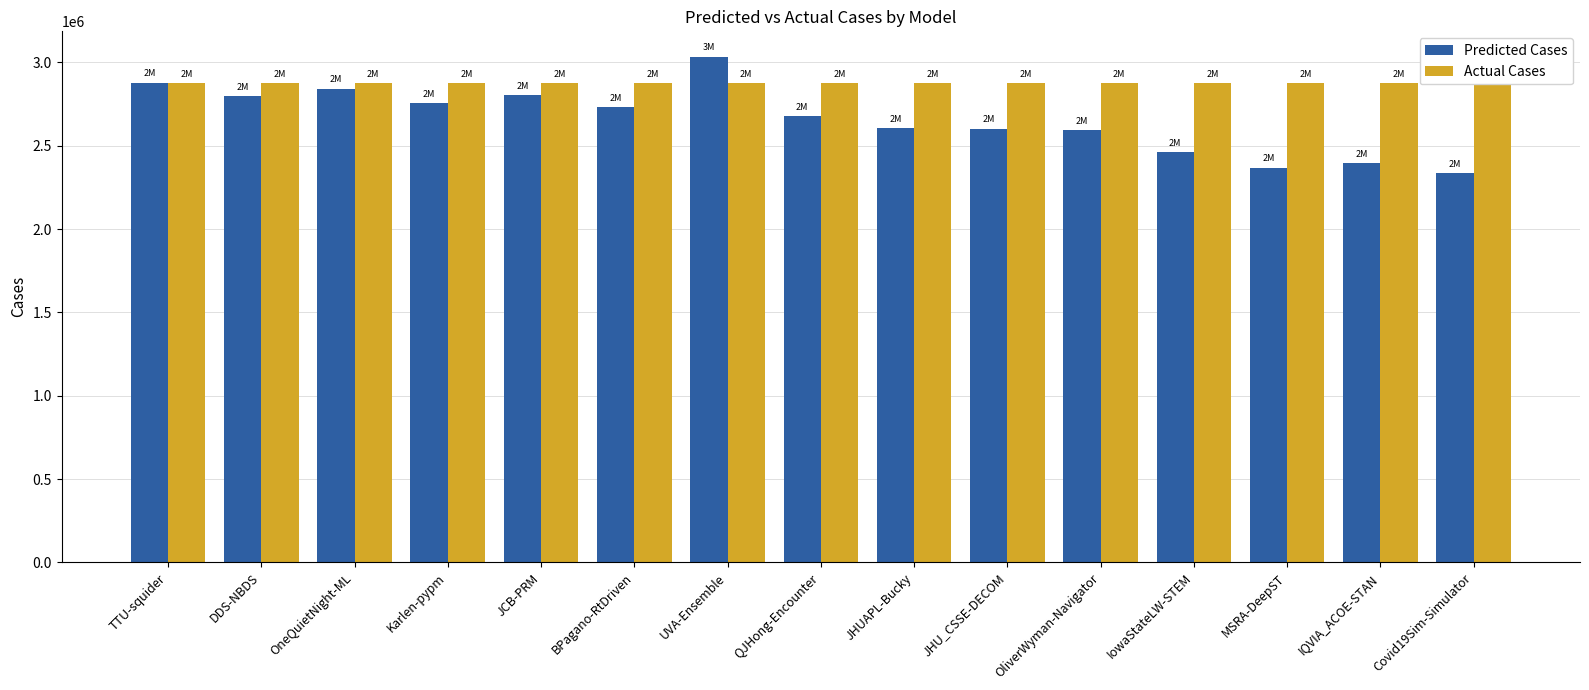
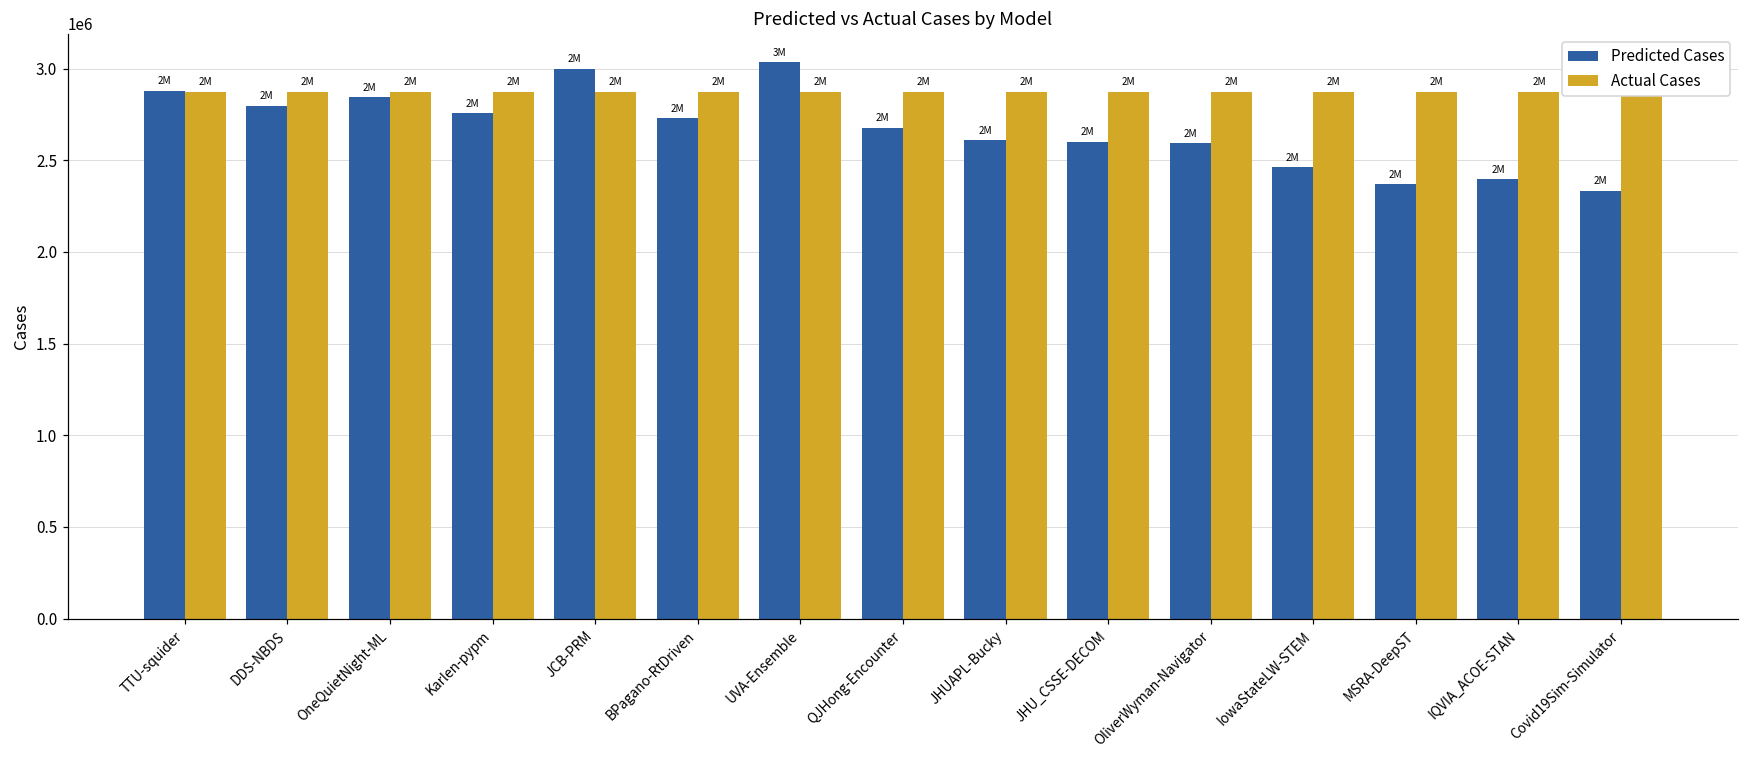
Predicted Cases, JCB-PRM: 2810000 -> 3000000
